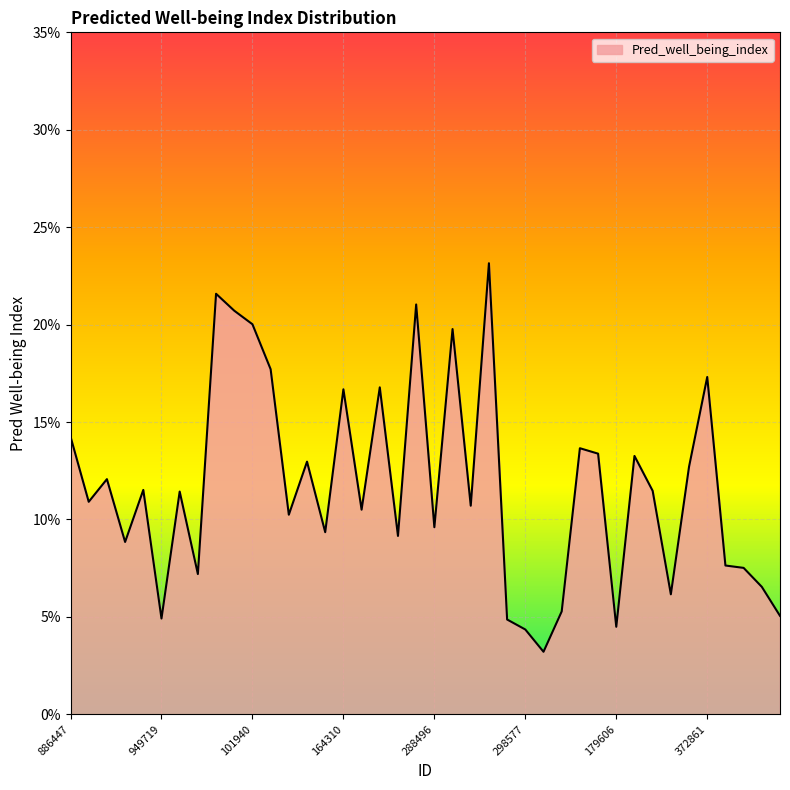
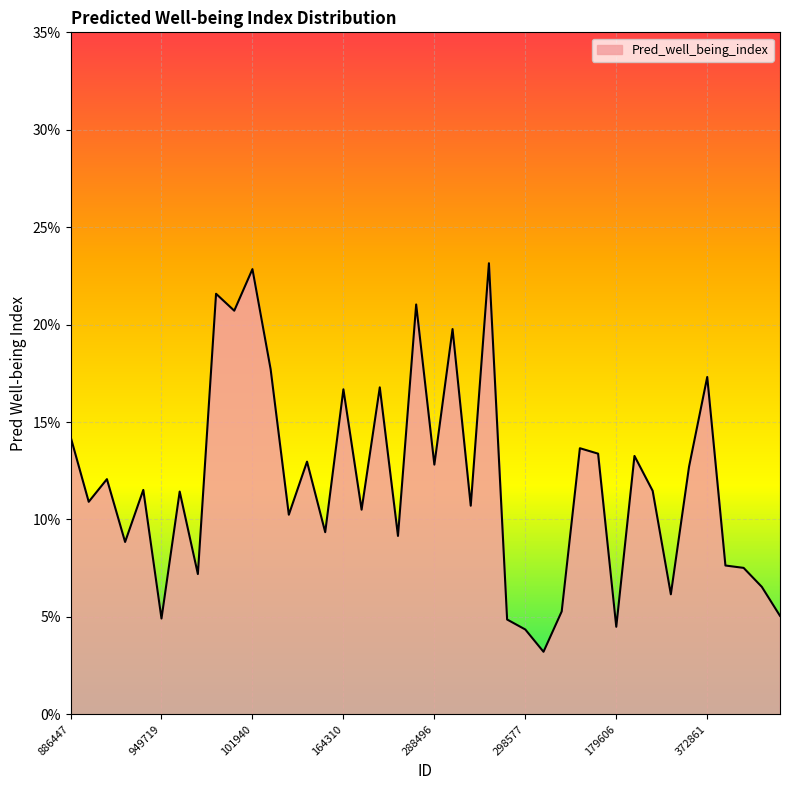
101940: 20.0% -> 22.8%
288496: 9.6% -> 12.8%
